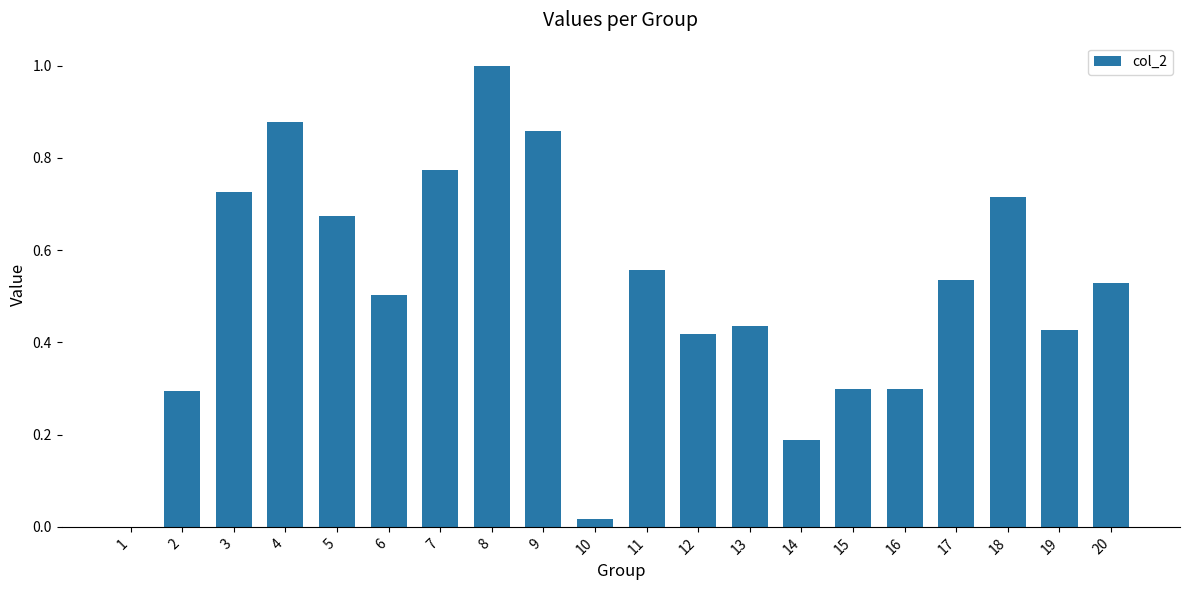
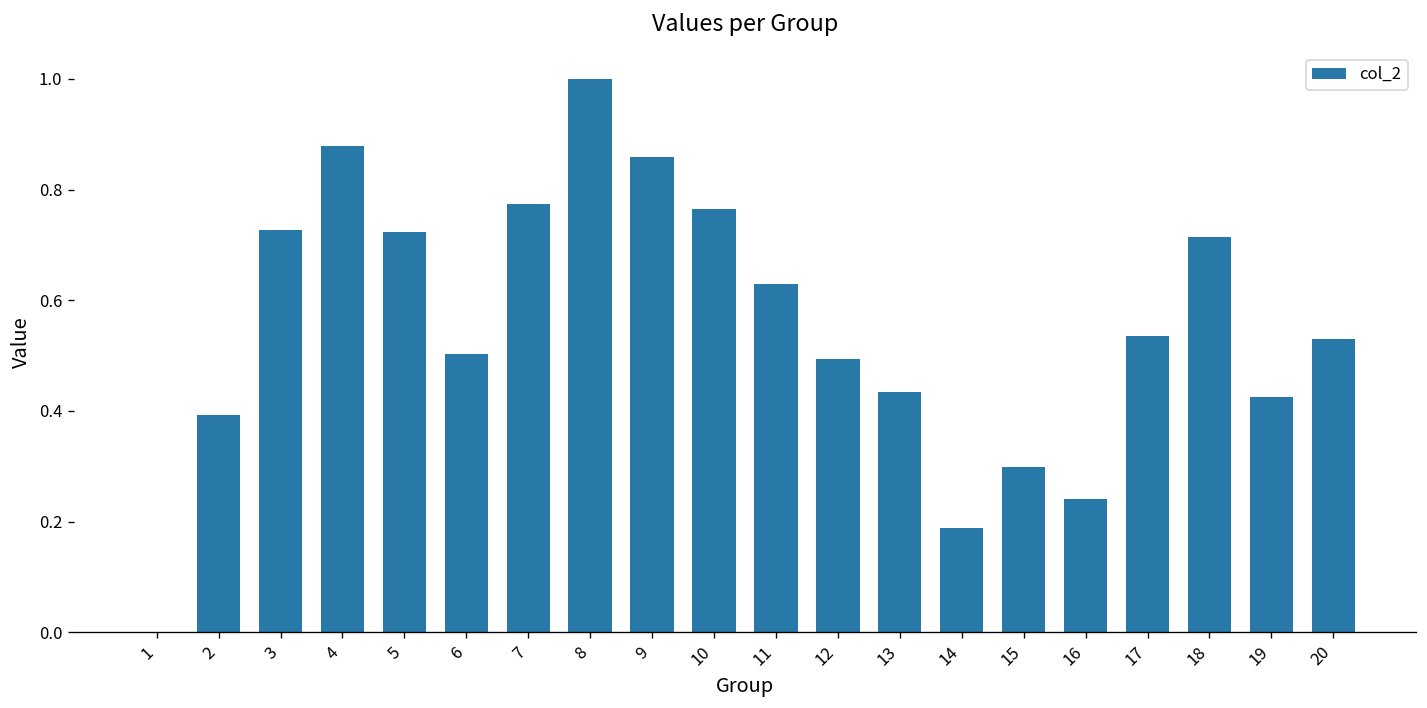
2: 0.29 -> 0.39
5: 0.67 -> 0.72
10: 0.02 -> 0.76
11: 0.56 -> 0.63
12: 0.42 -> 0.49
16: 0.30 -> 0.24
